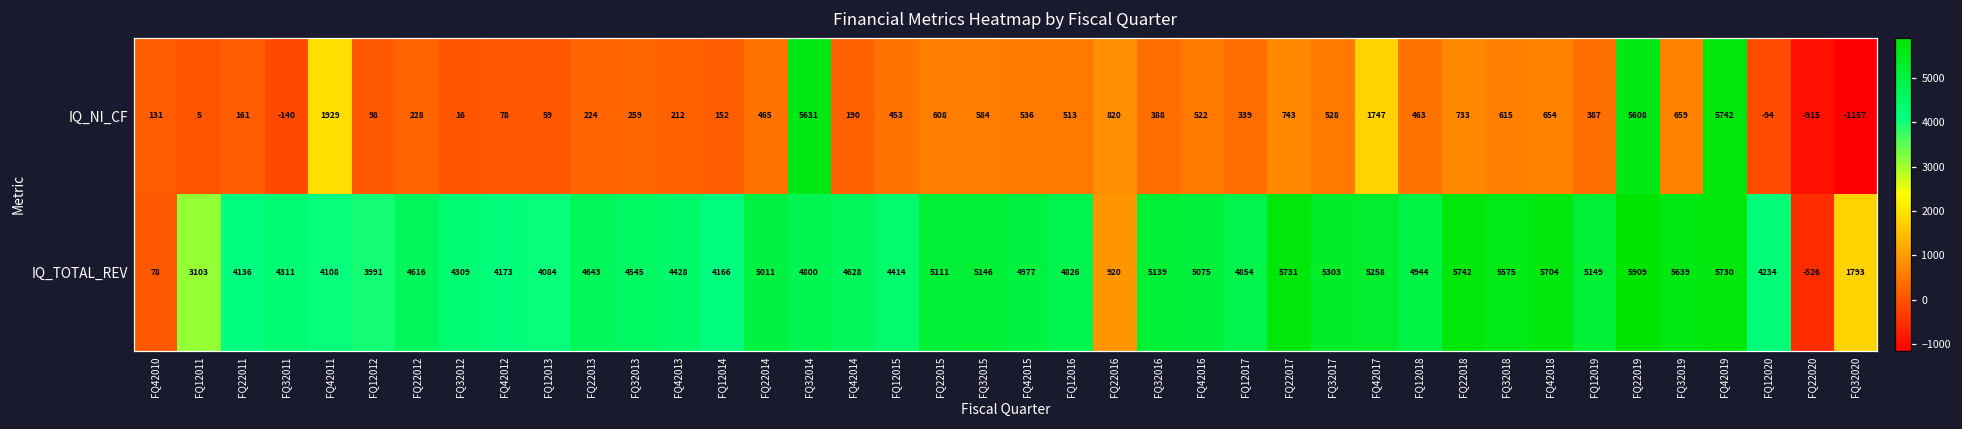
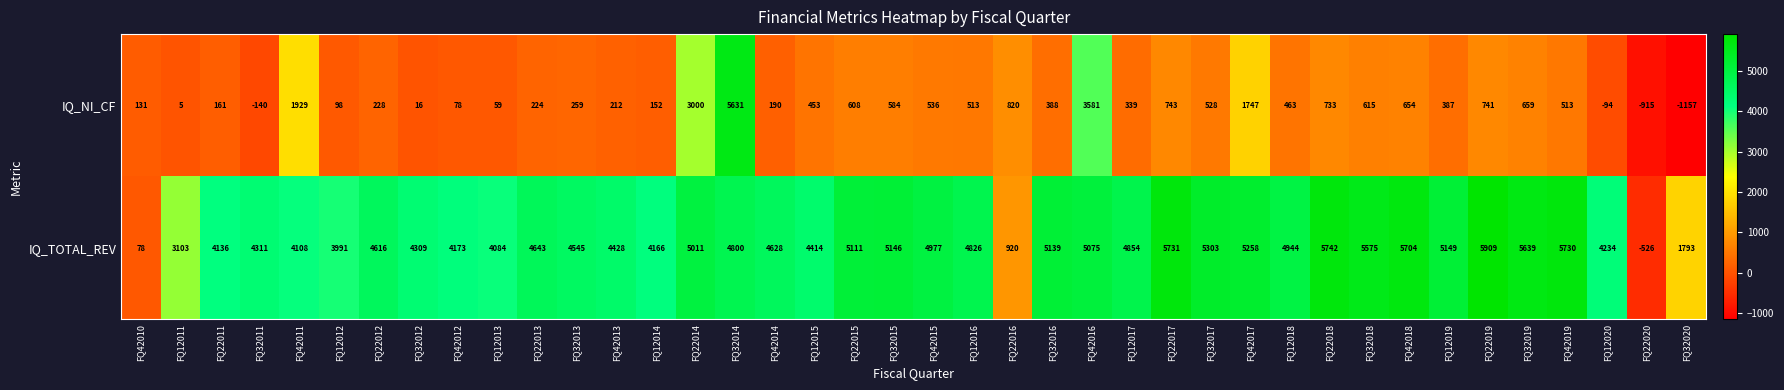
IQ_NI_CF, FQ22014: 465 -> 3000
IQ_NI_CF, FQ42016: 522 -> 3581
IQ_NI_CF, FQ22019: 5608 -> 741
IQ_NI_CF, FQ42019: 5742 -> 513
